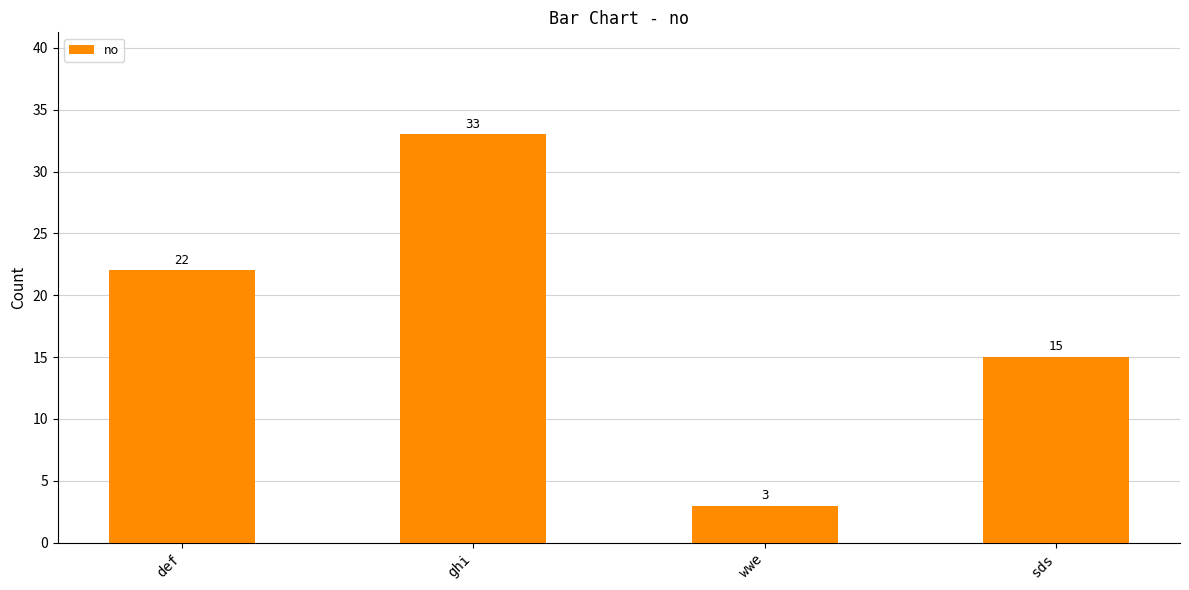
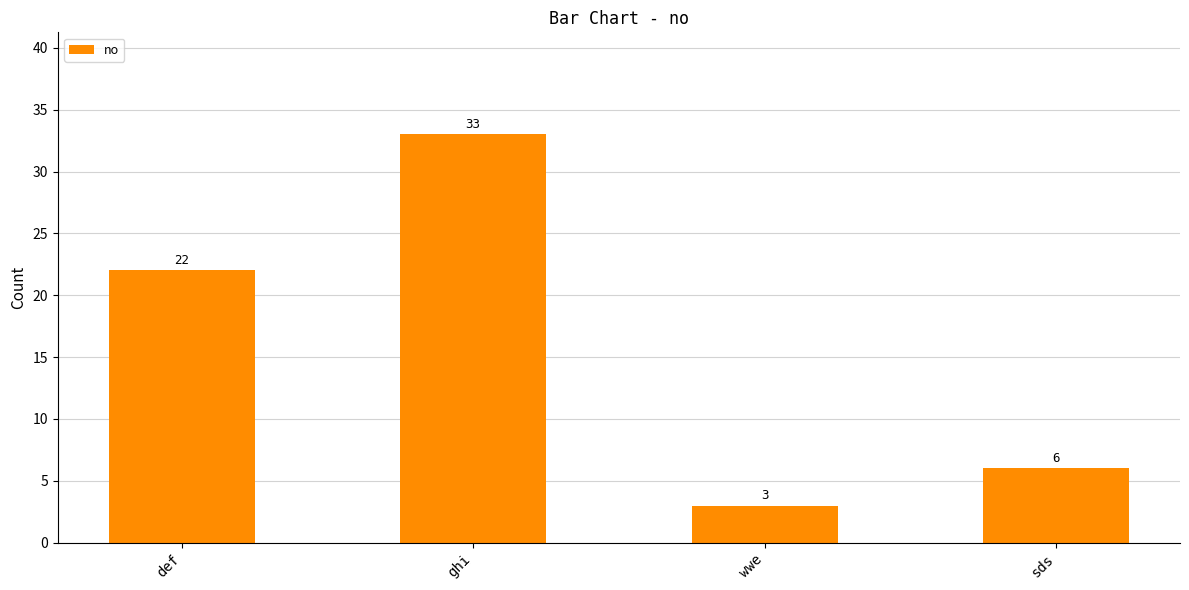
sds: 15 -> 6
